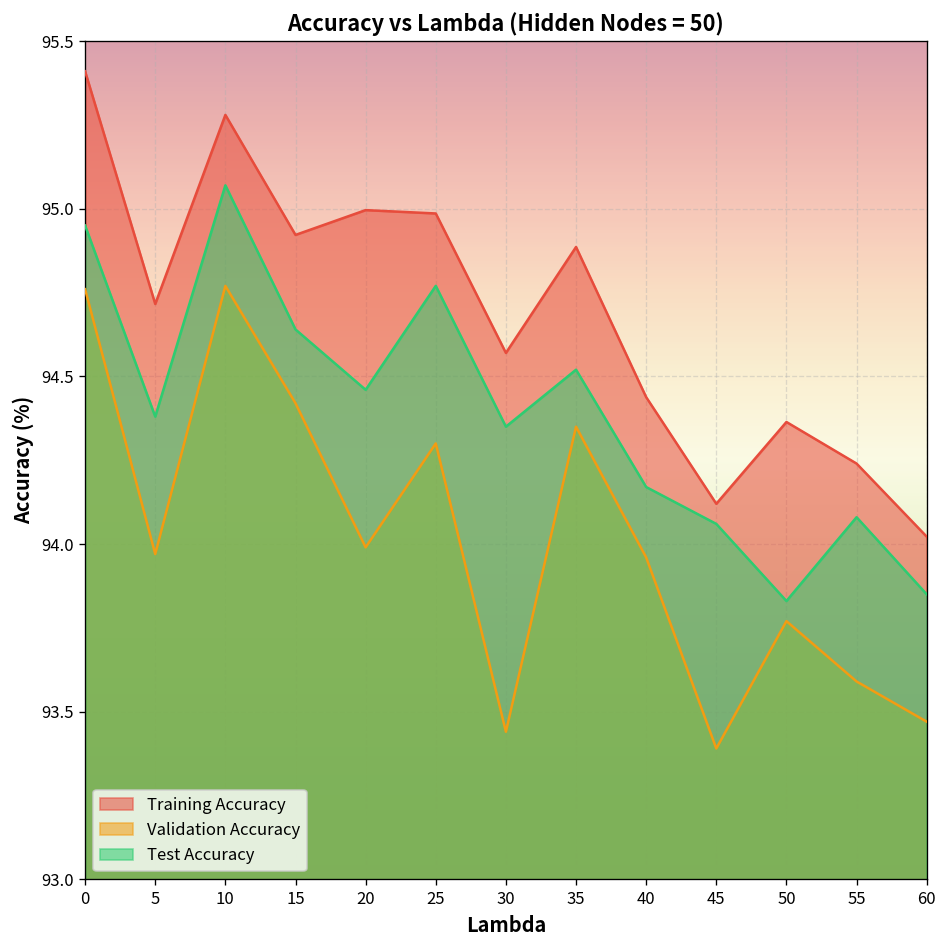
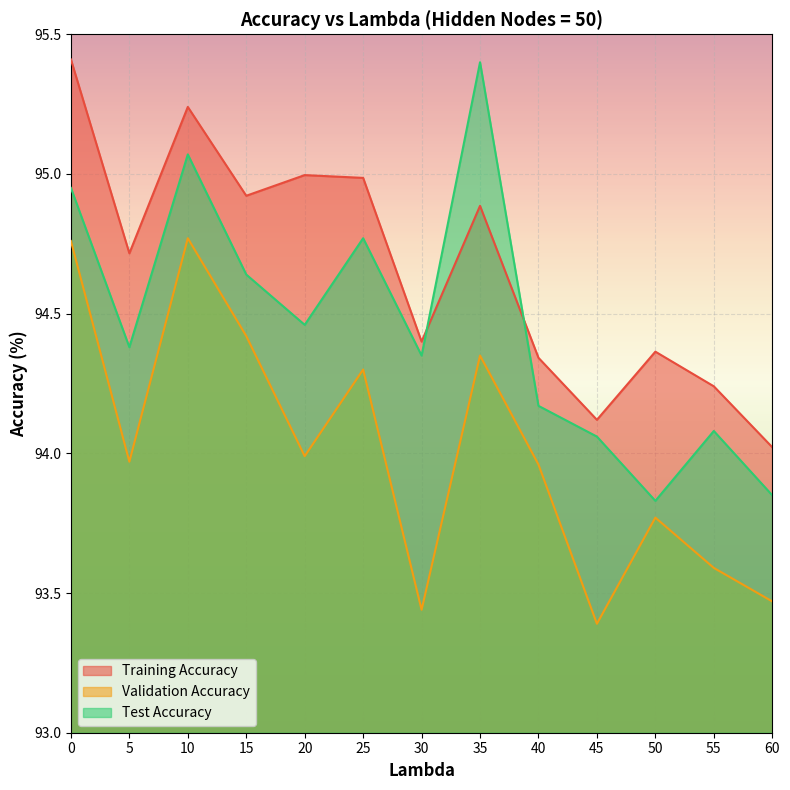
Training Accuracy, 10: 95.28 -> 95.24
Training Accuracy, 30: 94.57 -> 94.40
Test Accuracy, 35: 94.52 -> 95.40
Training Accuracy, 40: 94.44 -> 94.34
